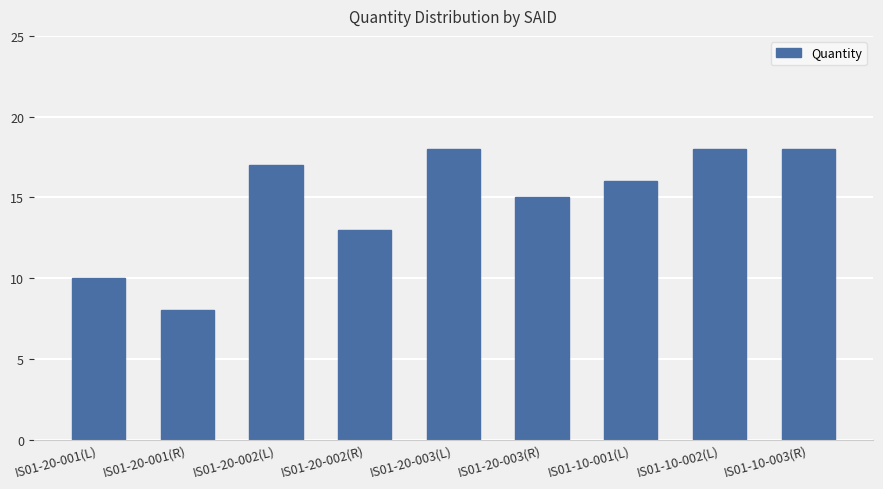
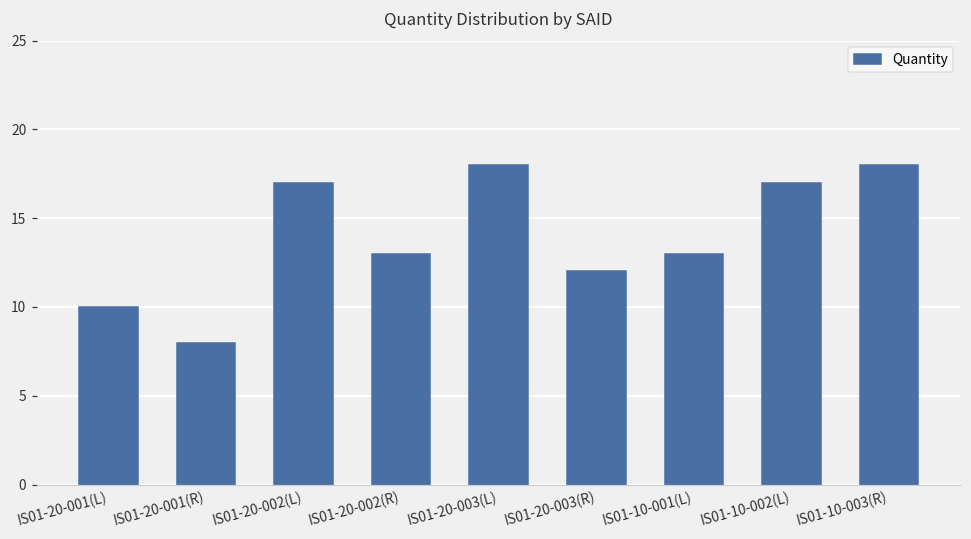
IS01-20-003(R): 15 -> 12
IS01-10-001(L): 16 -> 13
IS01-10-002(L): 18 -> 17
